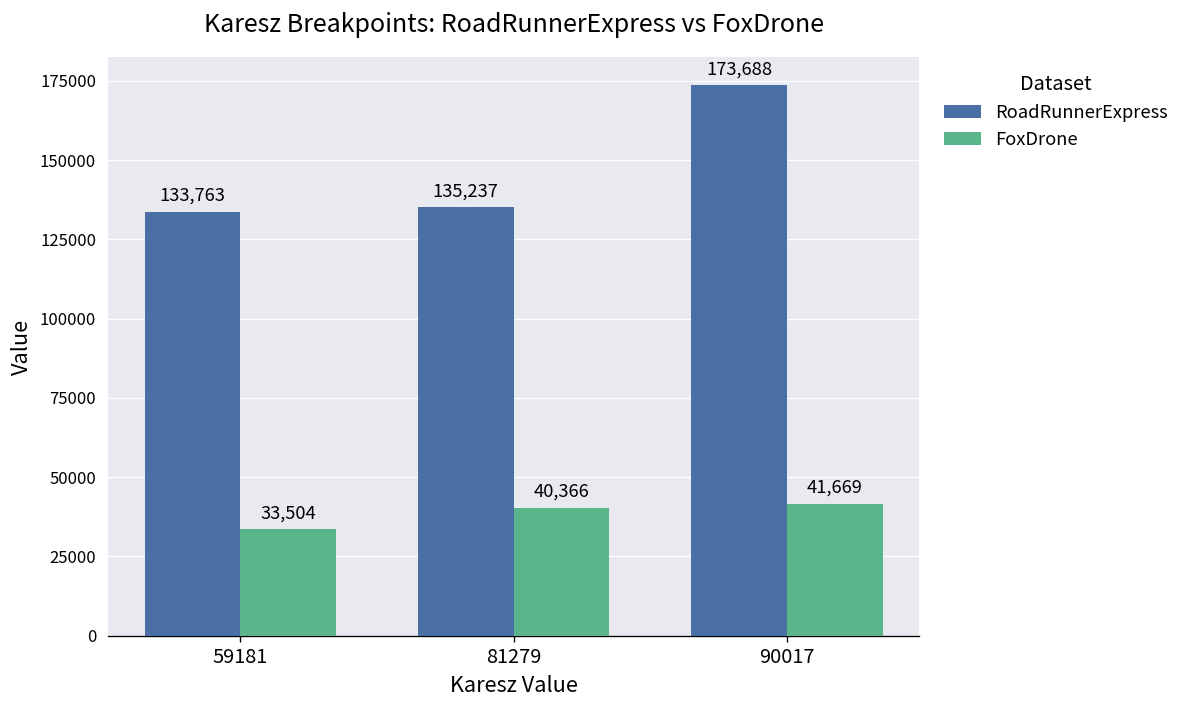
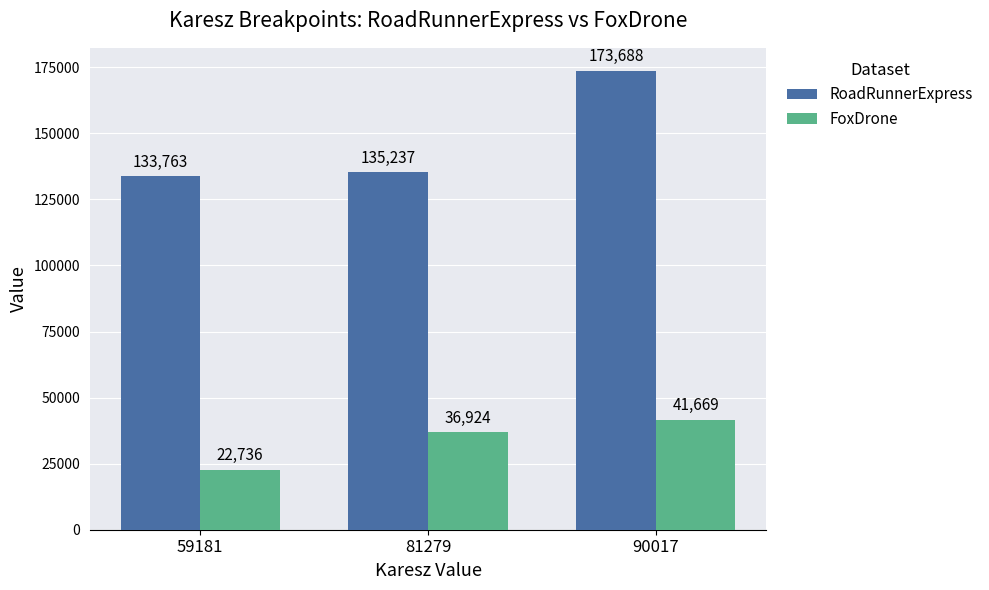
FoxDrone, 59181: 33,504 -> 22,736
FoxDrone, 81279: 40,366 -> 36,924
